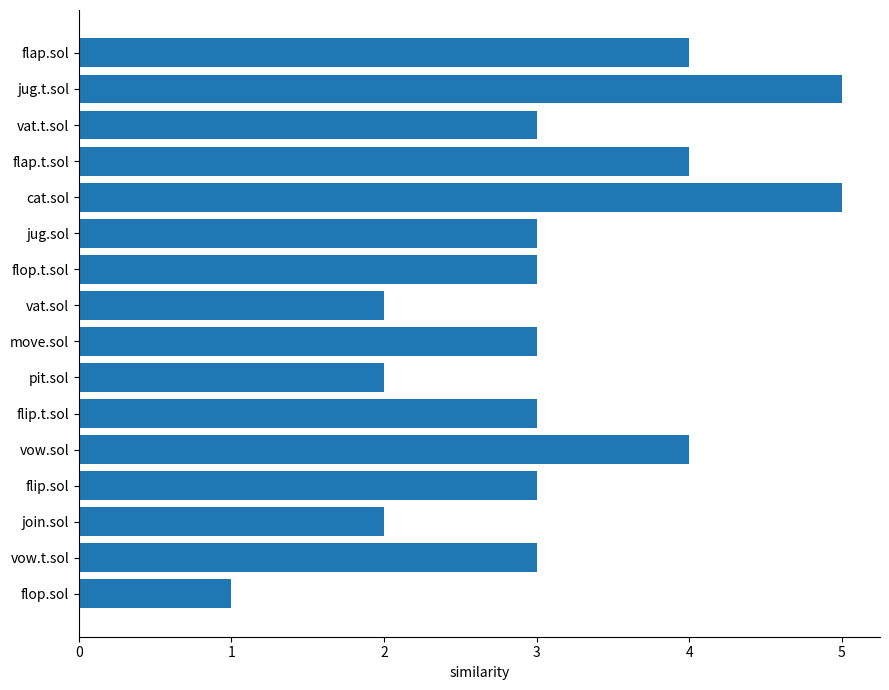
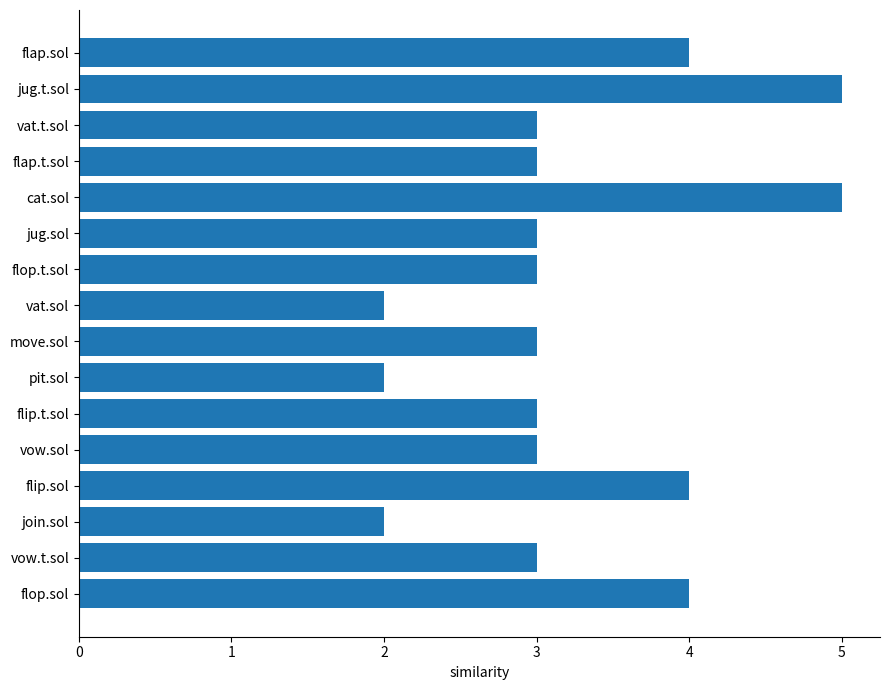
flap.t.sol: 4 -> 3
vow.sol: 4 -> 3
flip.sol: 3 -> 4
flop.sol: 1 -> 4
